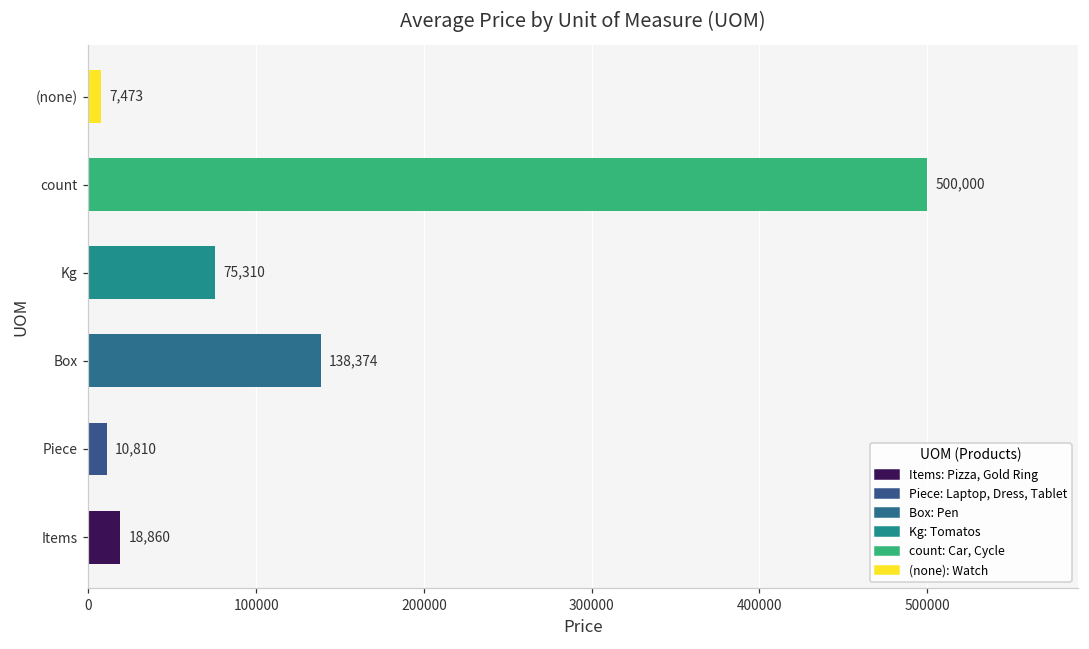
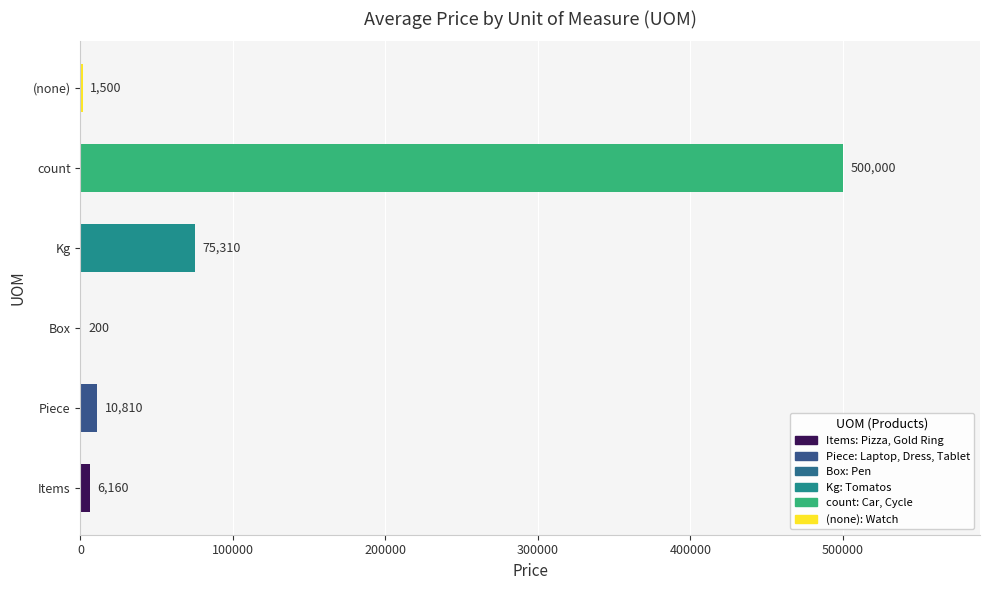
(none): 7,473 -> 1,500
Box: 138,374 -> 200
Items: 18,860 -> 6,160
